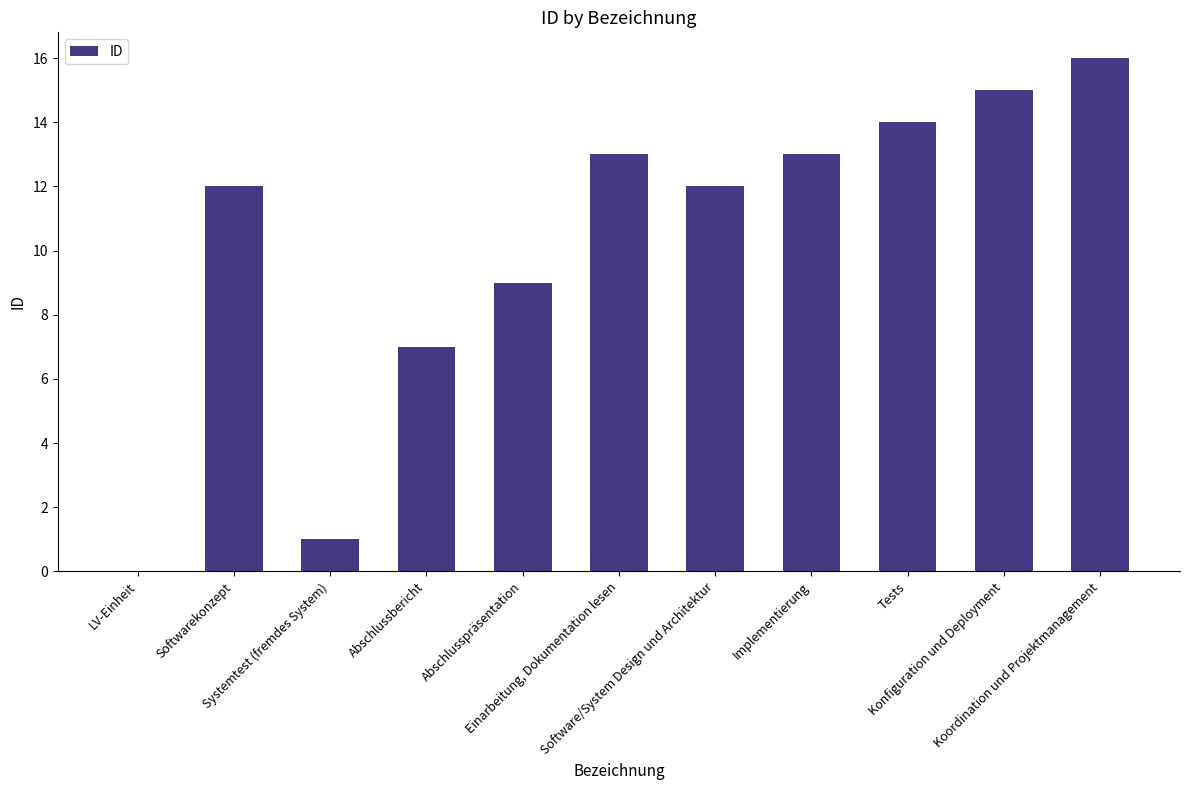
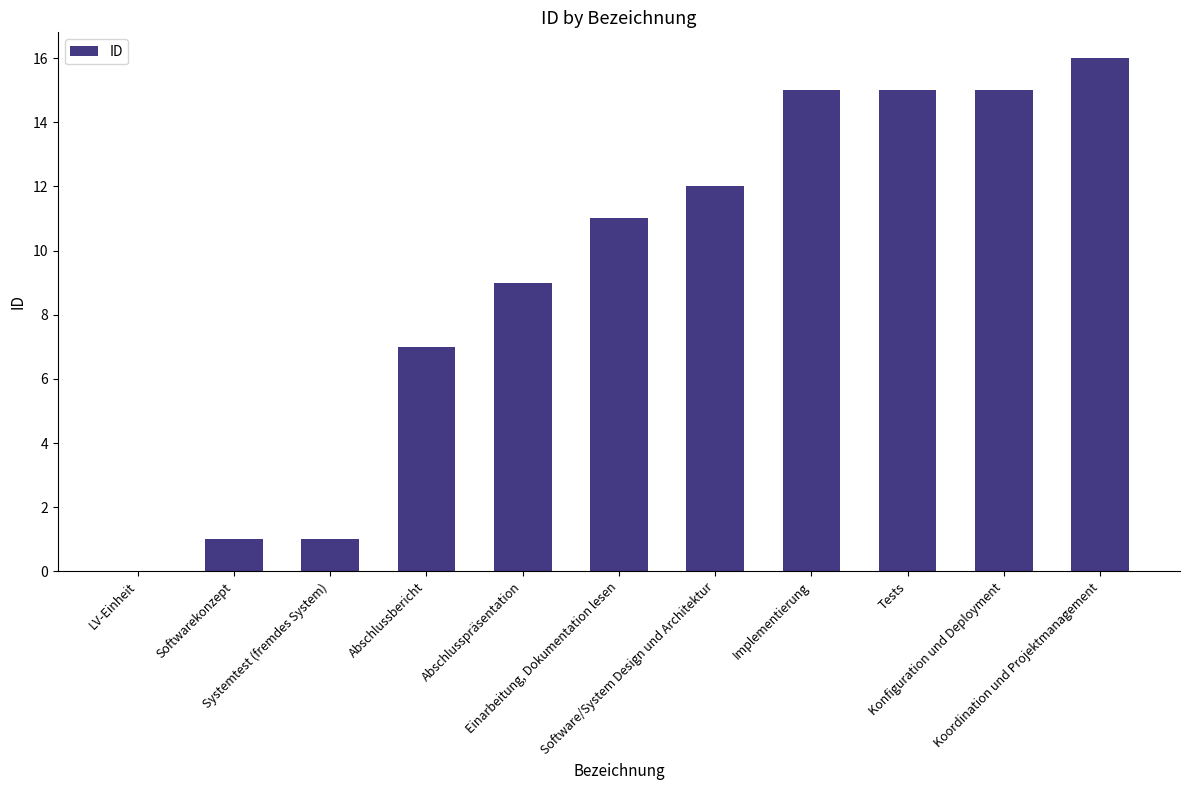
Softwarekonzept: 12 -> 1
Einarbeitung, Dokumentation lesen: 13 -> 11
Implementierung: 13 -> 15
Tests: 14 -> 15
